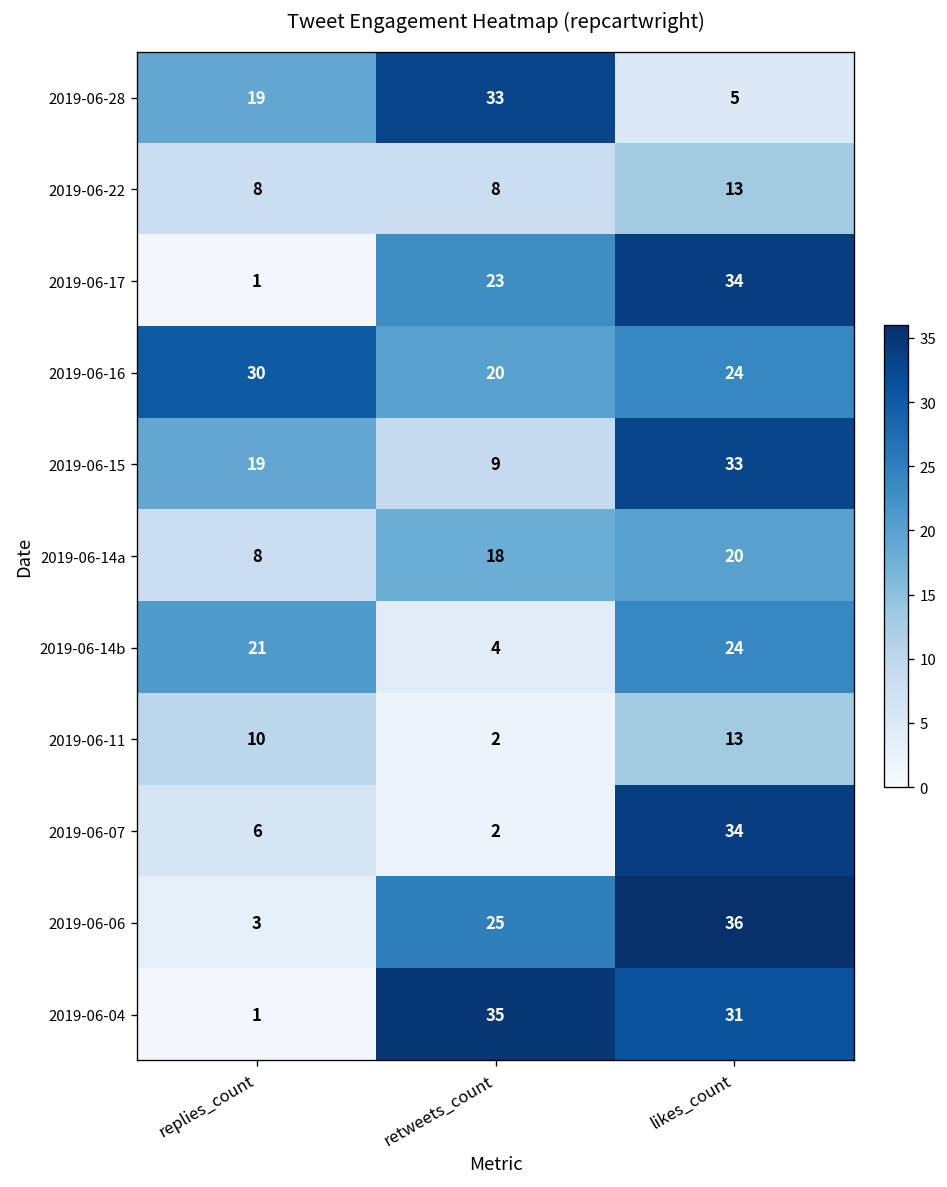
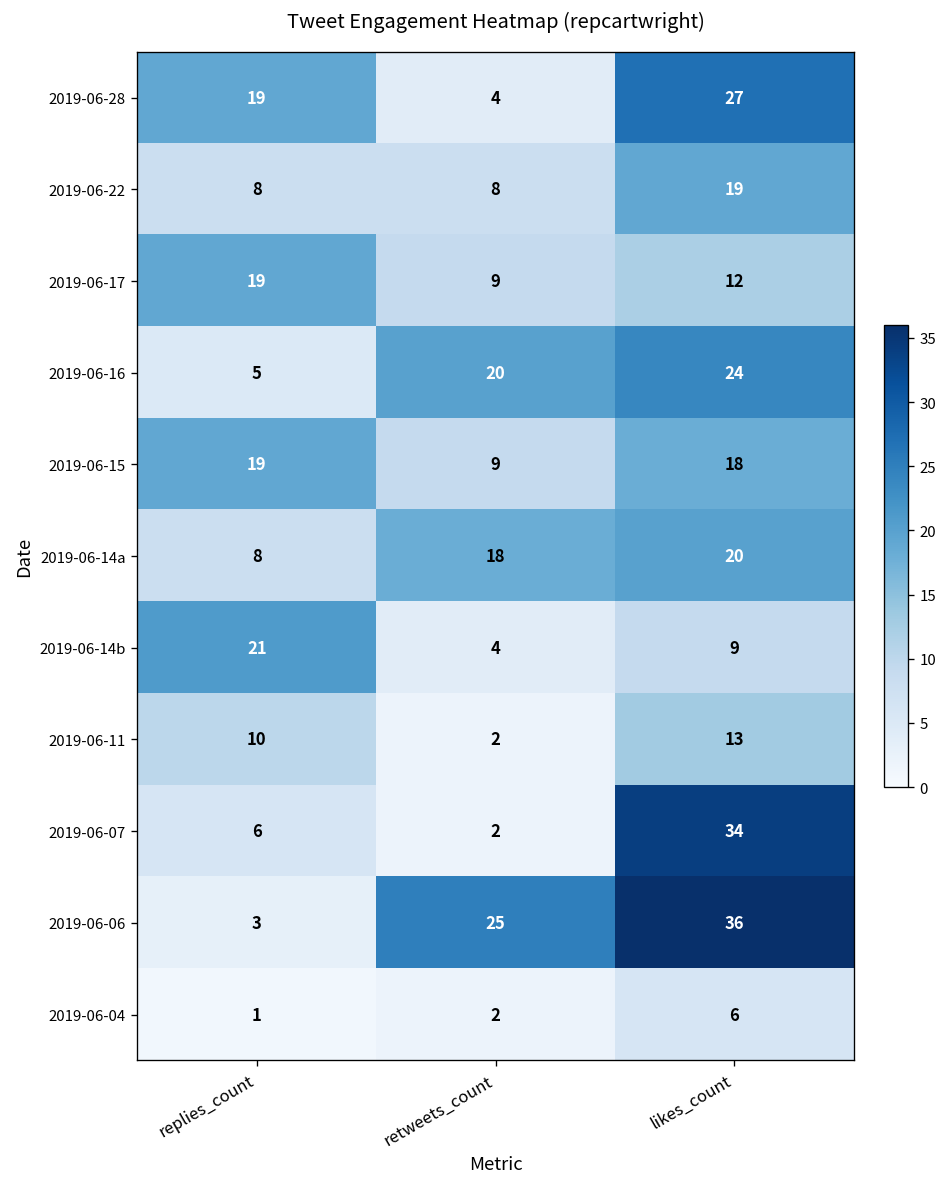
2019-06-28, retweets_count: 33 -> 4
2019-06-28, likes_count: 5 -> 27
2019-06-22, likes_count: 13 -> 19
2019-06-17, replies_count: 1 -> 19
2019-06-17, retweets_count: 23 -> 9
2019-06-17, likes_count: 34 -> 12
2019-06-16, replies_count: 30 -> 5
2019-06-15, likes_count: 33 -> 18
2019-06-14b, likes_count: 24 -> 9
2019-06-04, retweets_count: 35 -> 2
2019-06-04, likes_count: 31 -> 6
